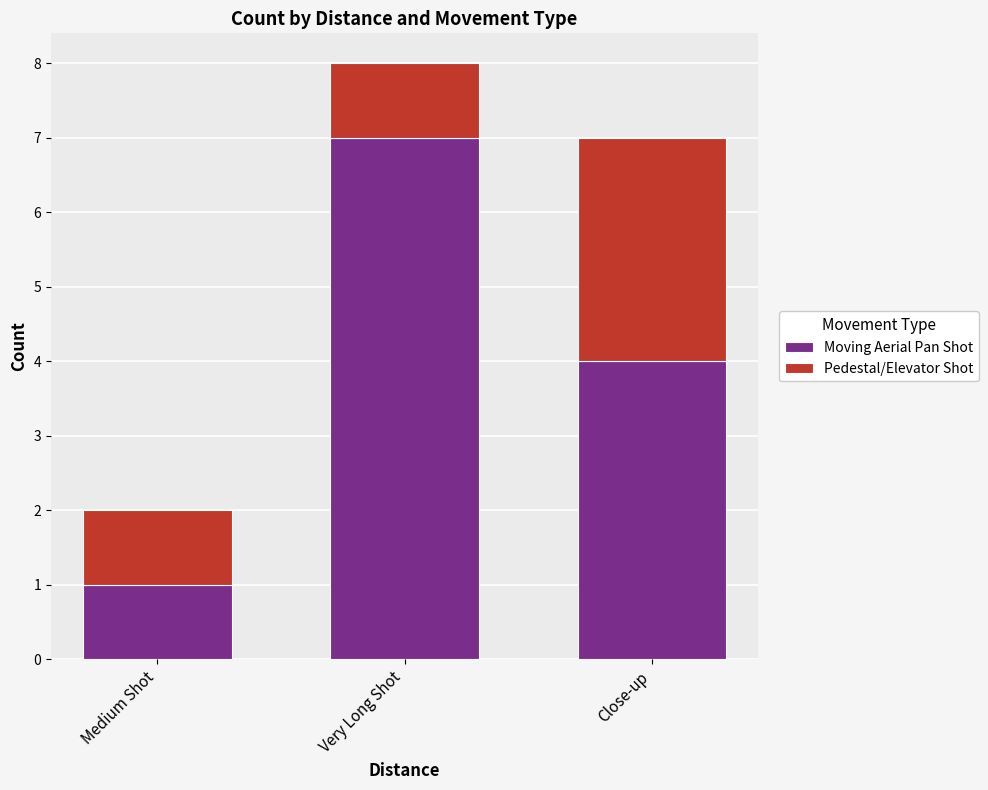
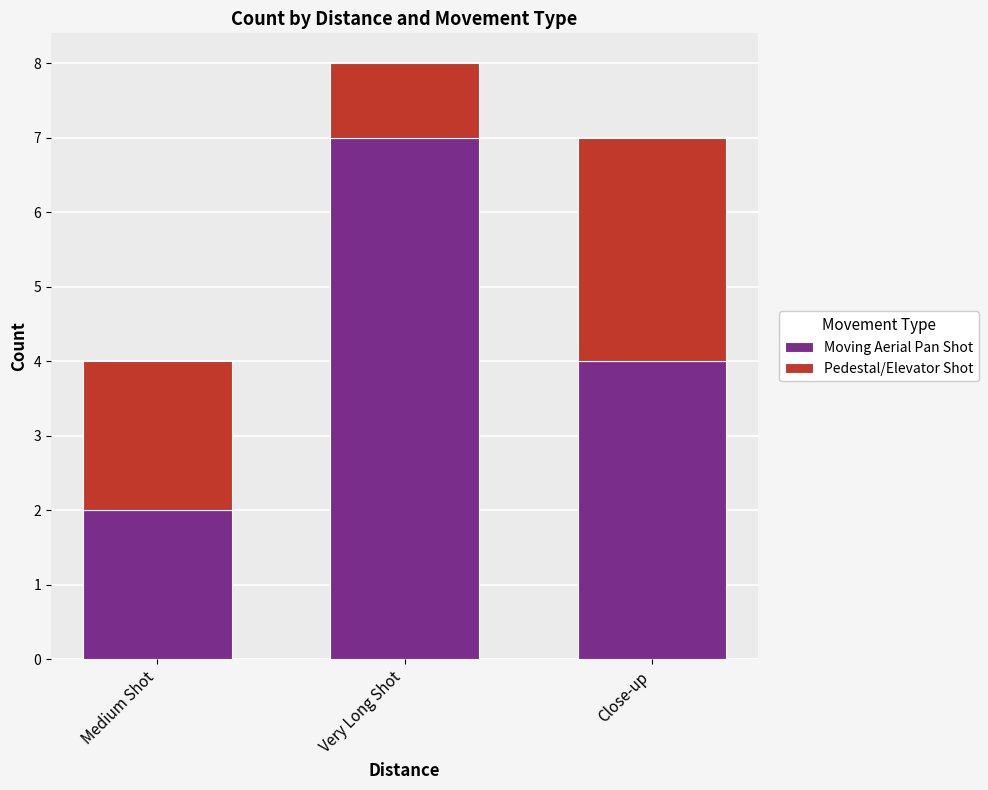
Moving Aerial Pan Shot, Medium Shot: 1 -> 2
Pedestal/Elevator Shot, Medium Shot: 1 -> 2
